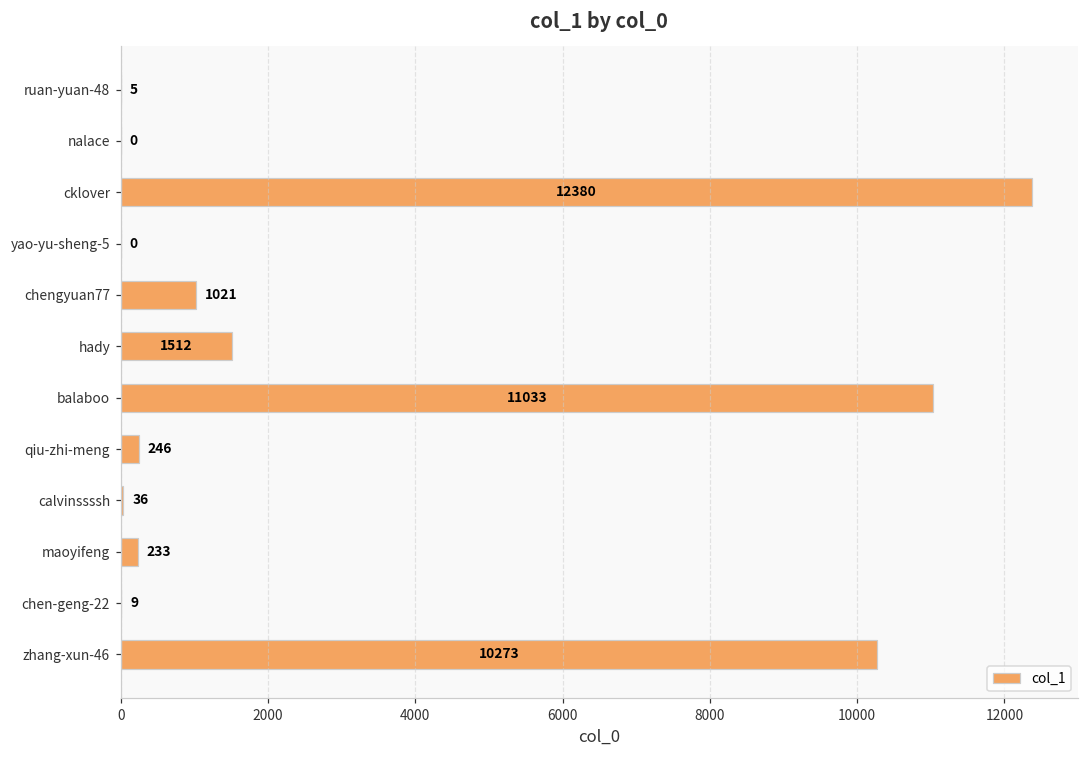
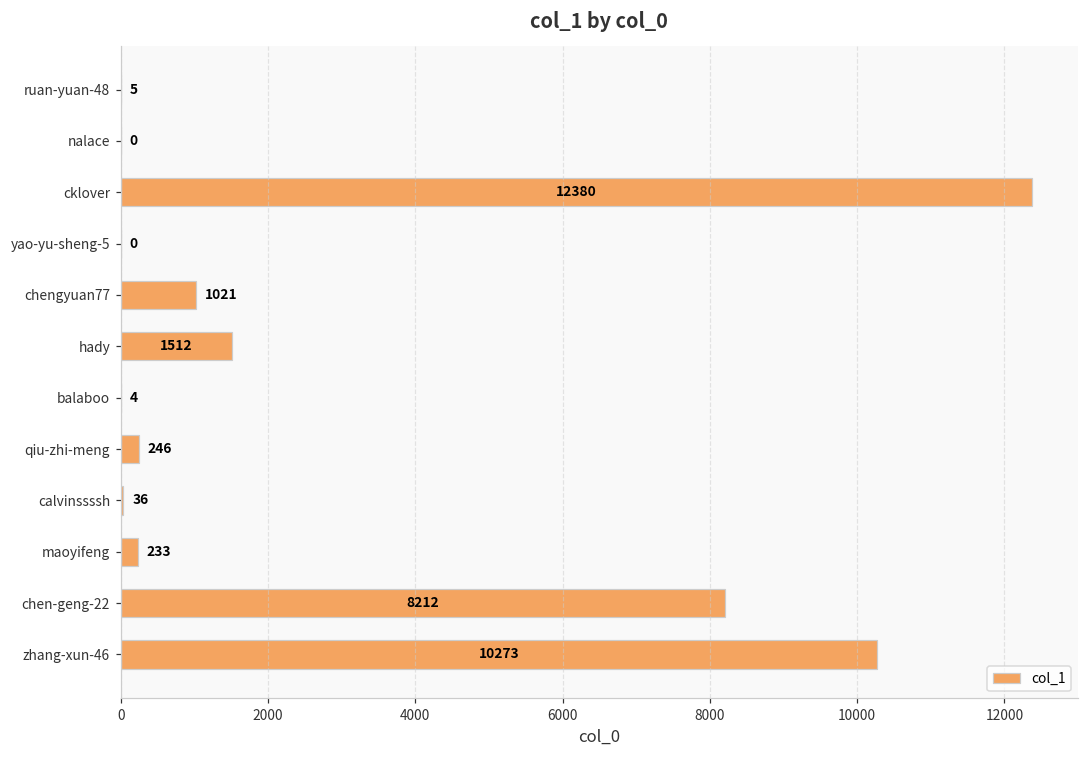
balaboo: 11033 -> 4
chen-geng-22: 9 -> 8212
